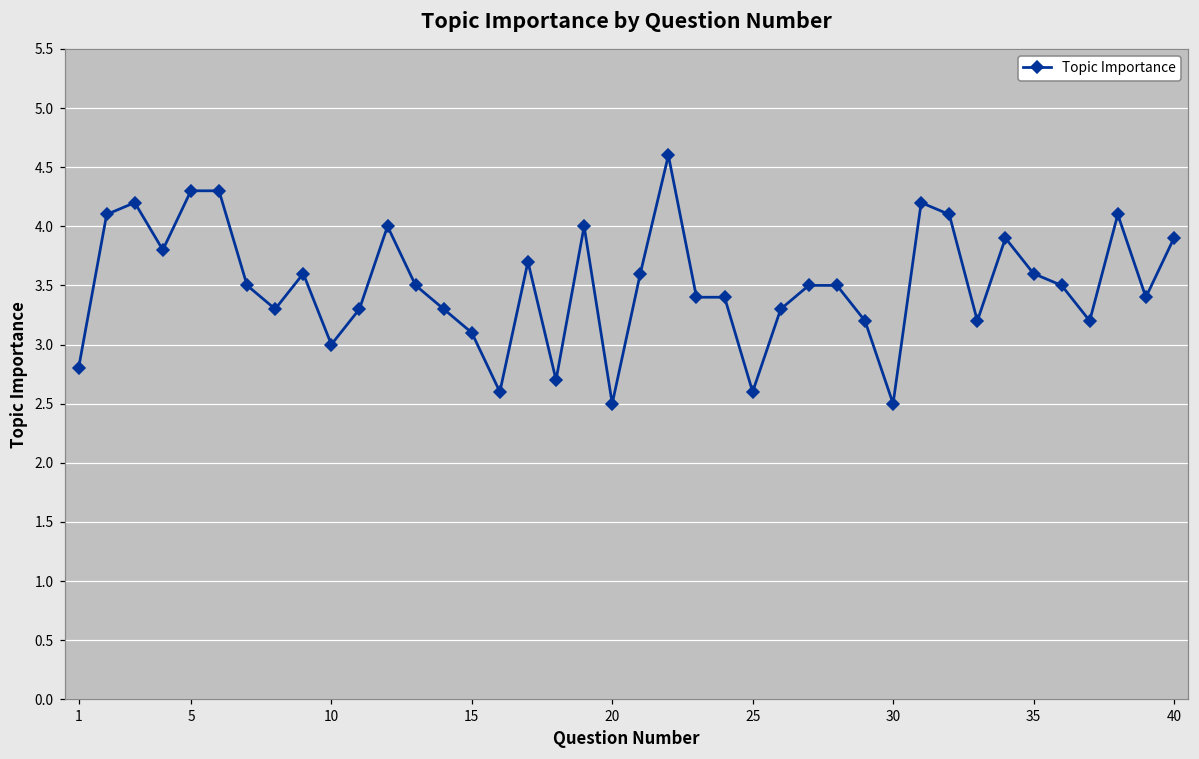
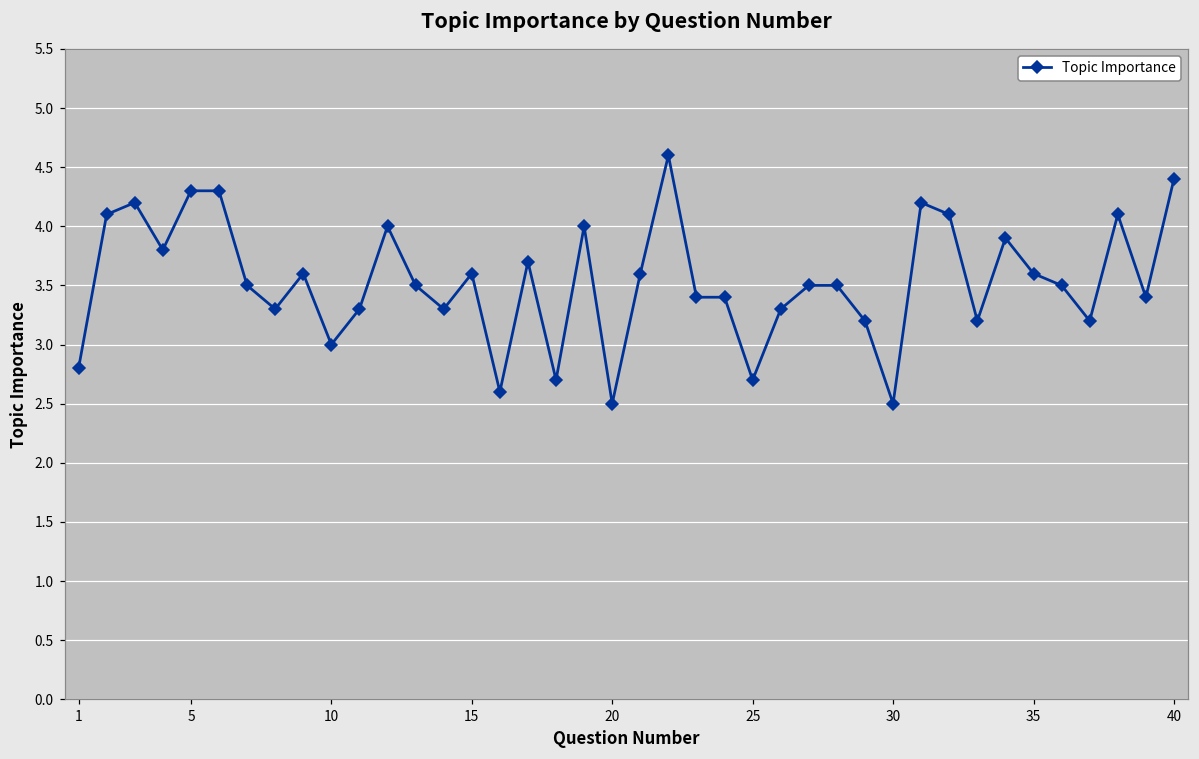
15: 3.1 -> 3.6
25: 2.6 -> 2.7
40: 3.9 -> 4.4
